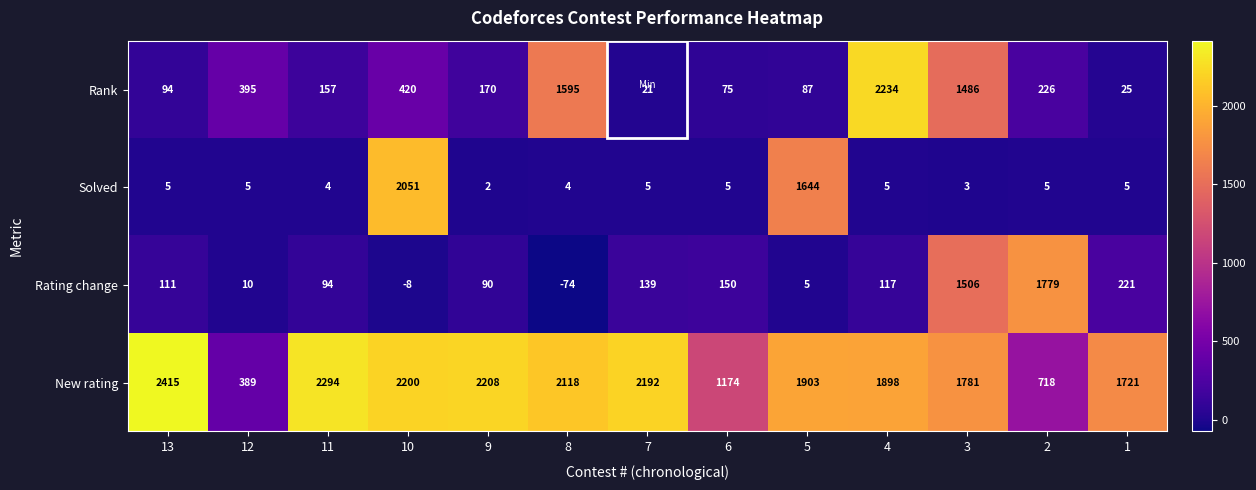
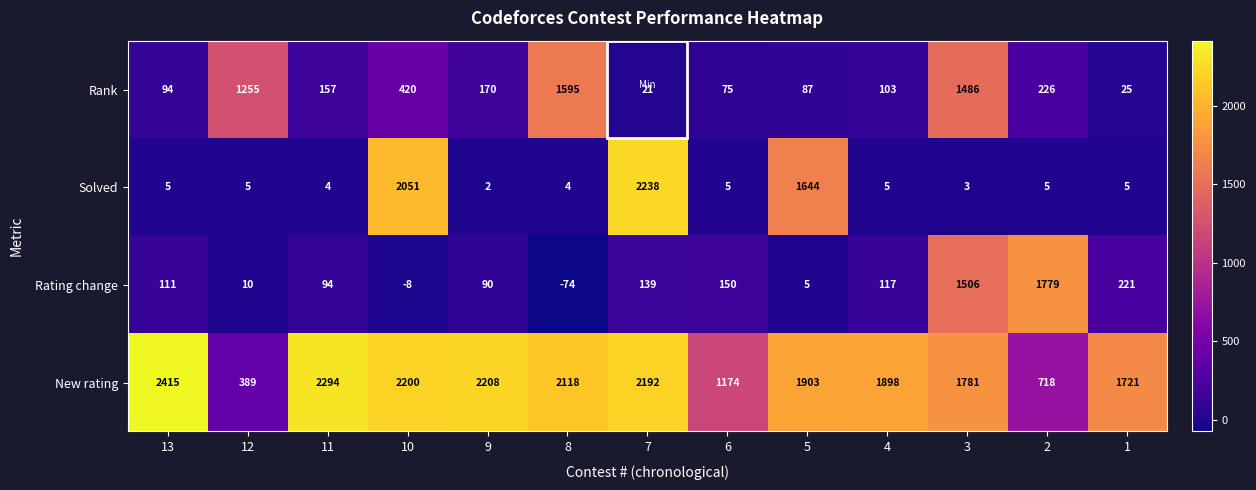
Rank, 12: 395 -> 1255
Rank, 4: 2234 -> 103
Solved, 7: 5 -> 2238
